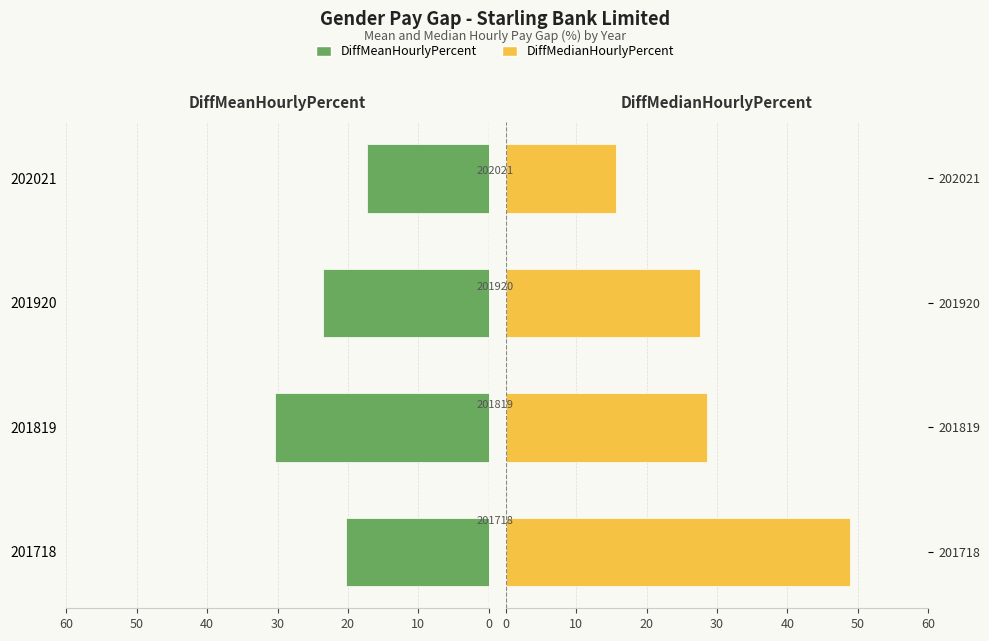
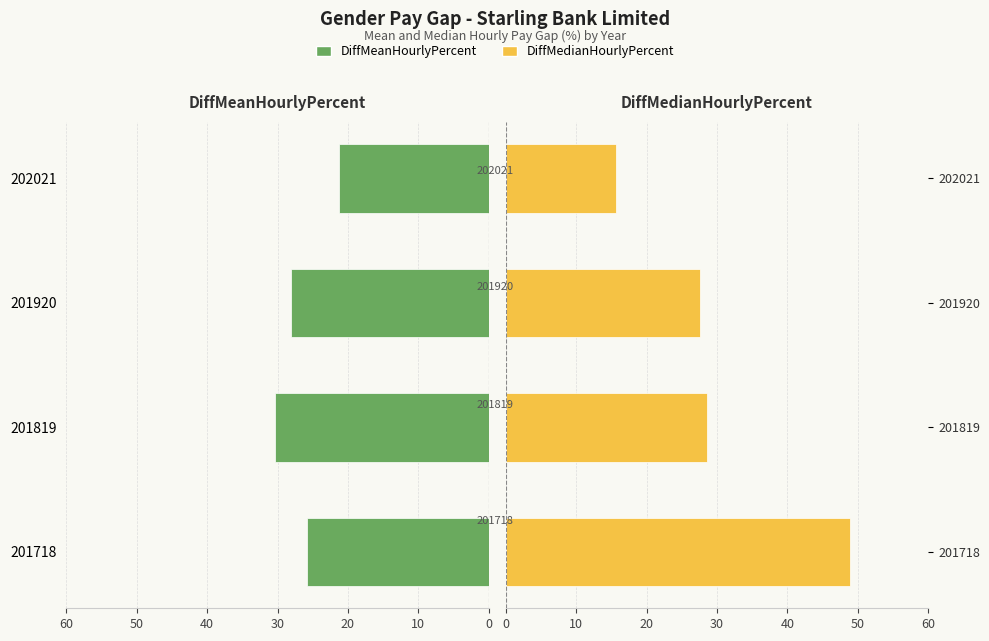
DiffMeanHourlyPercent, 202021: 17 -> 21
DiffMeanHourlyPercent, 201920: 24 -> 28
DiffMeanHourlyPercent, 201718: 20 -> 26
